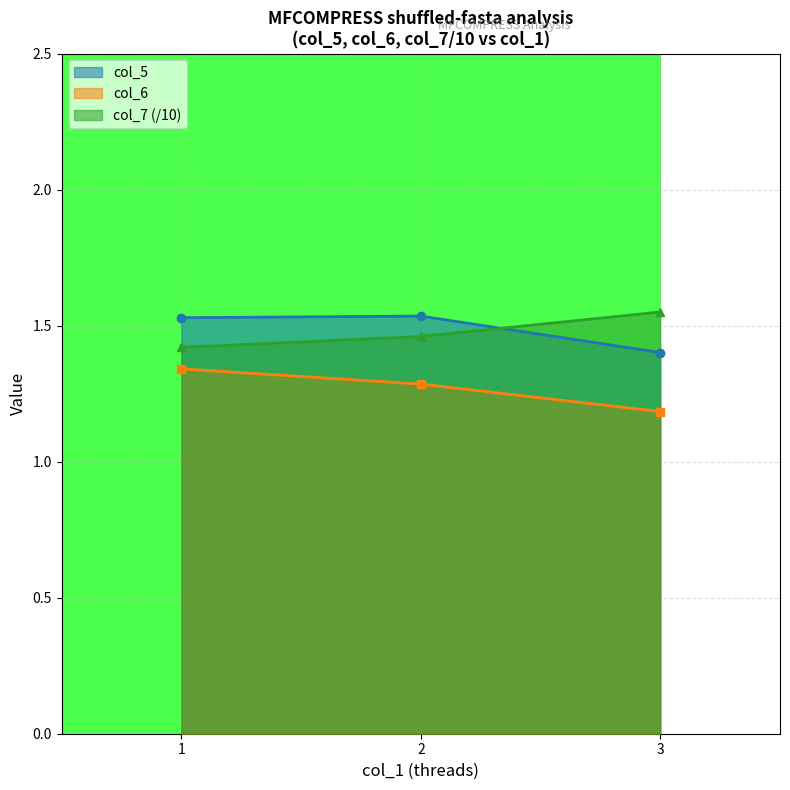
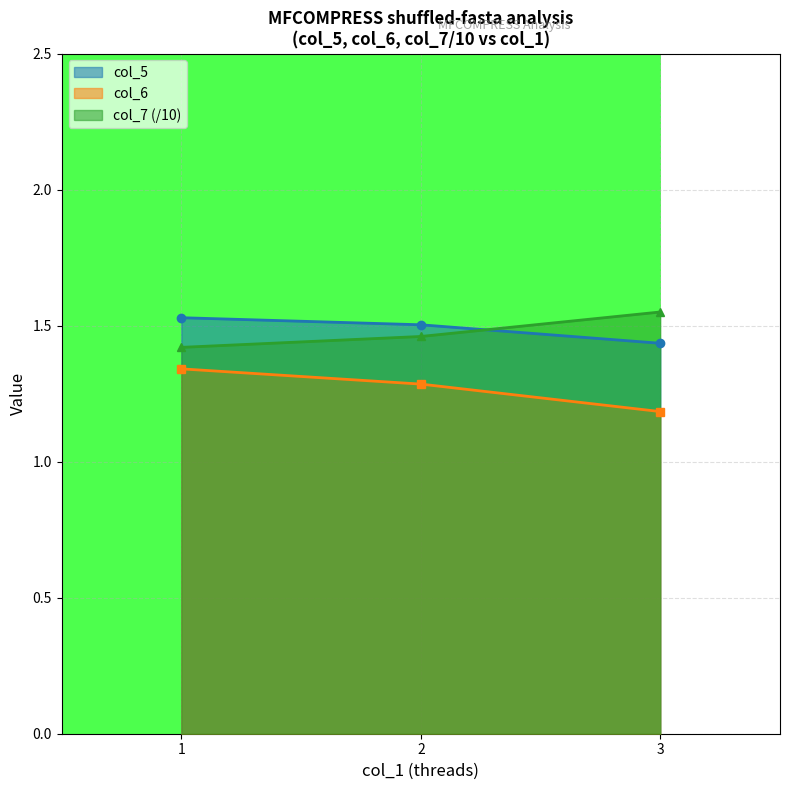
col_5, 2: 1.54 -> 1.50
col_5, 3: 1.40 -> 1.44
